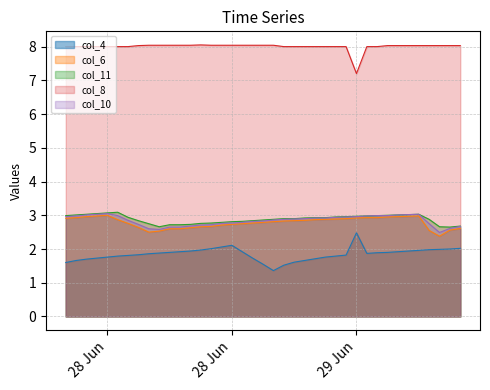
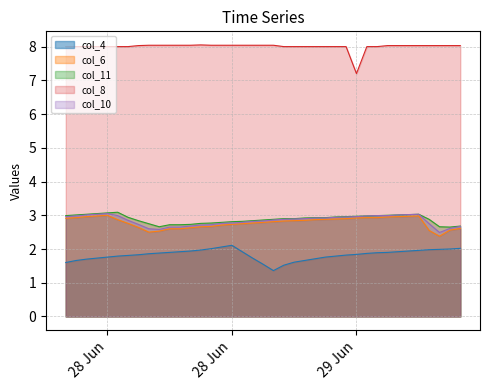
col_4, 29 Jun: 2.5 -> 1.8
